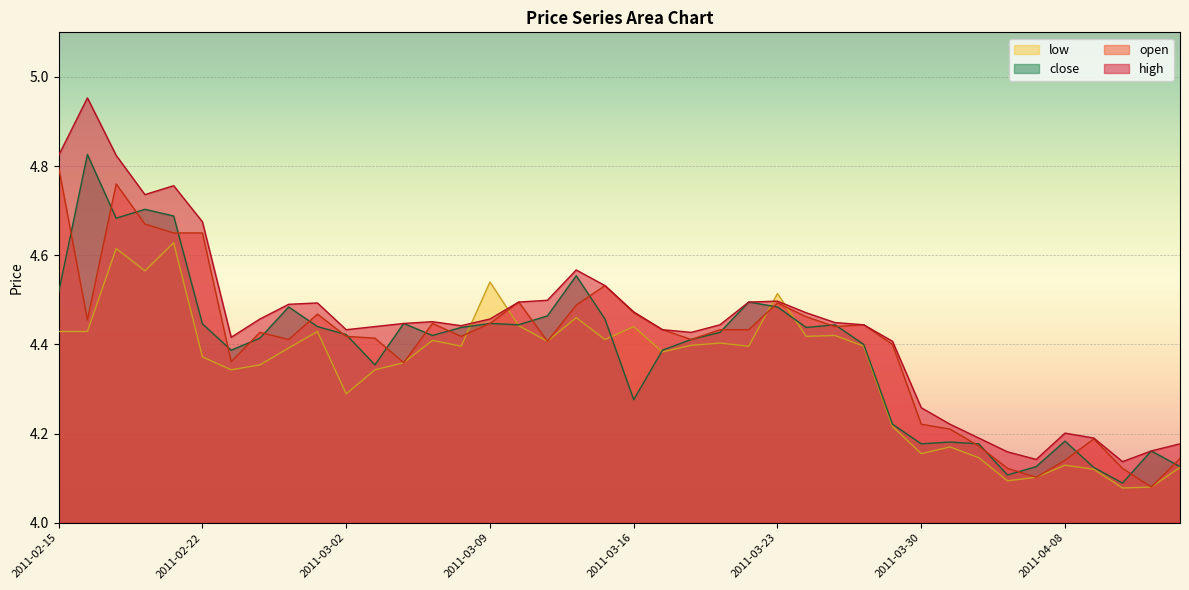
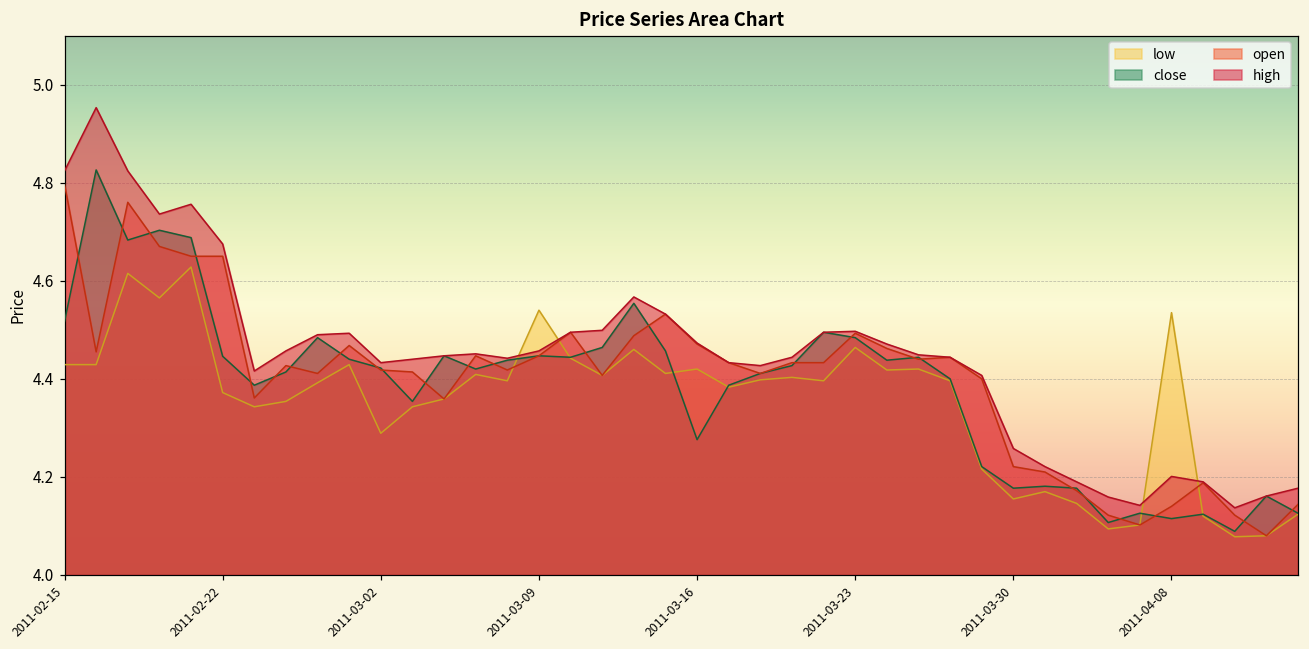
low, 2011-03-16: 4.44 -> 4.42
low, 2011-03-23: 4.51 -> 4.46
low, 2011-04-08: 4.13 -> 4.54
close, 2011-04-08: 4.18 -> 4.12
